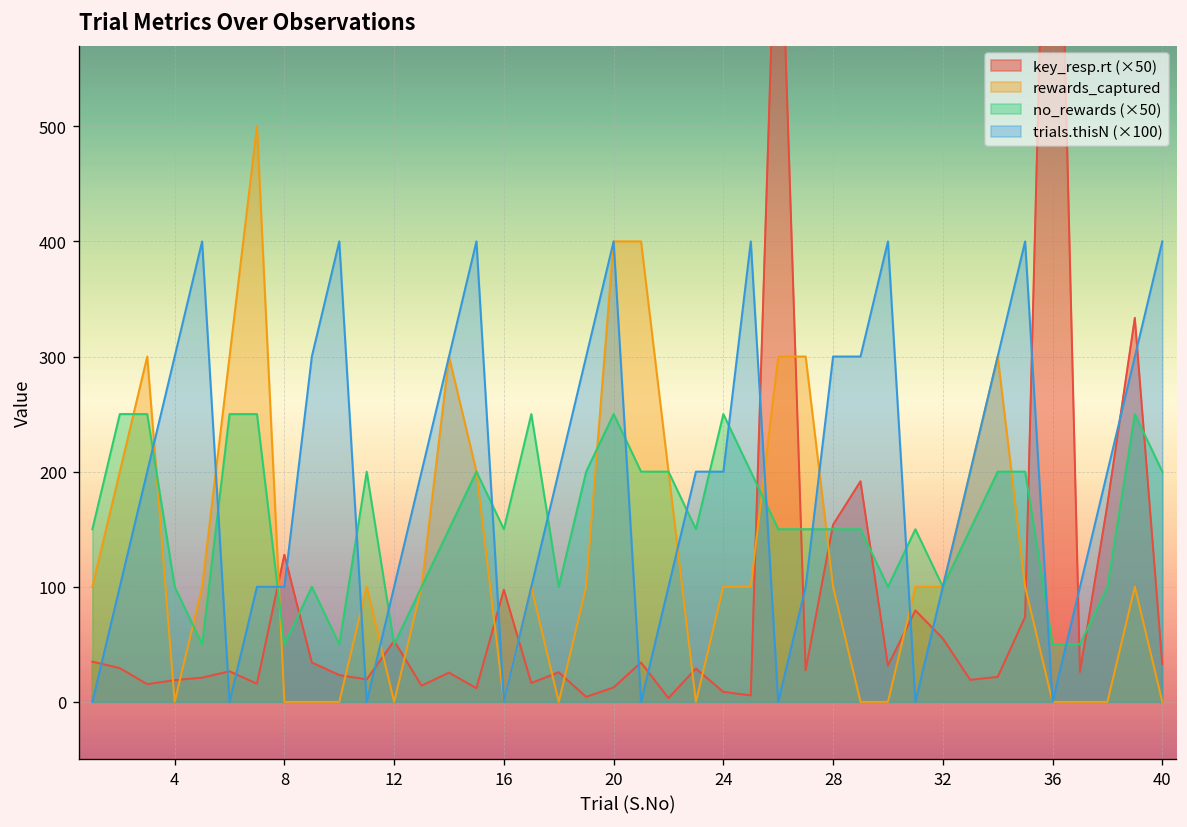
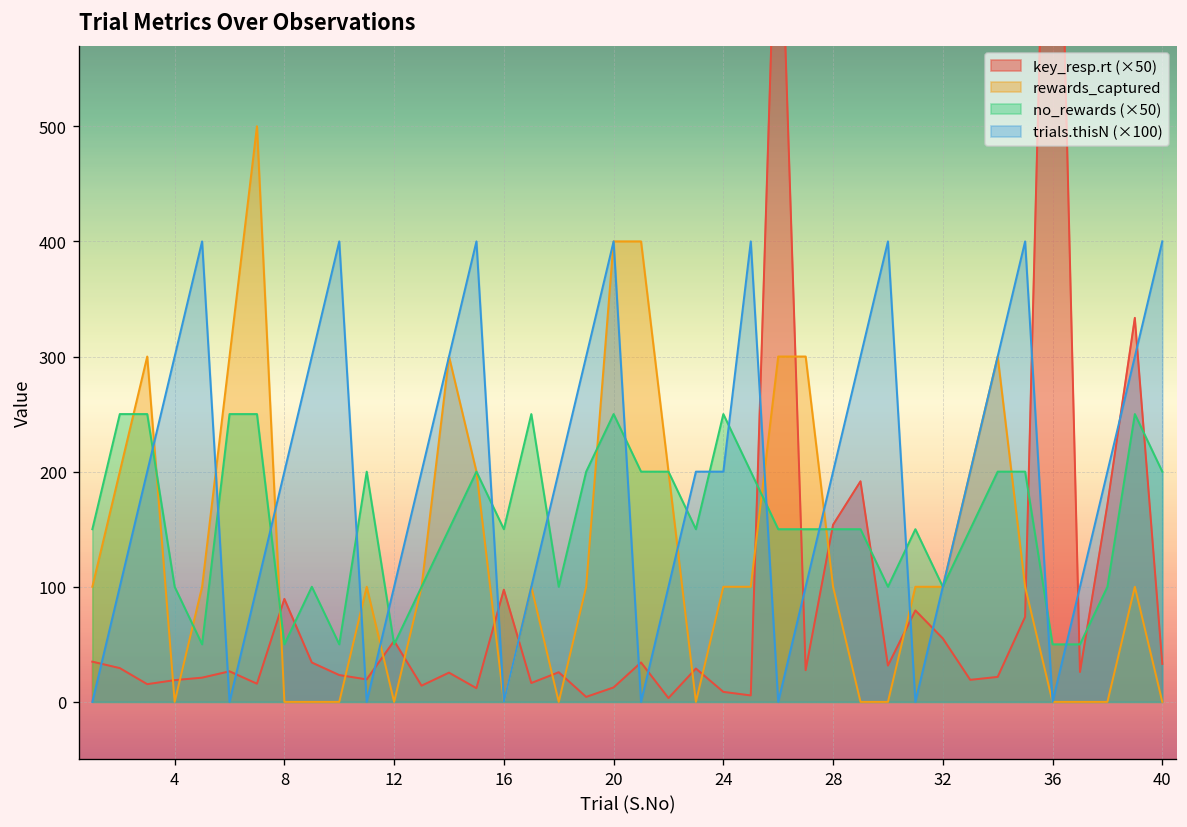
key_resp.rt (×50), 8: 130 -> 90
trials.thisN (×100), 8: 100 -> 200
trials.thisN (×100), 28: 300 -> 200
